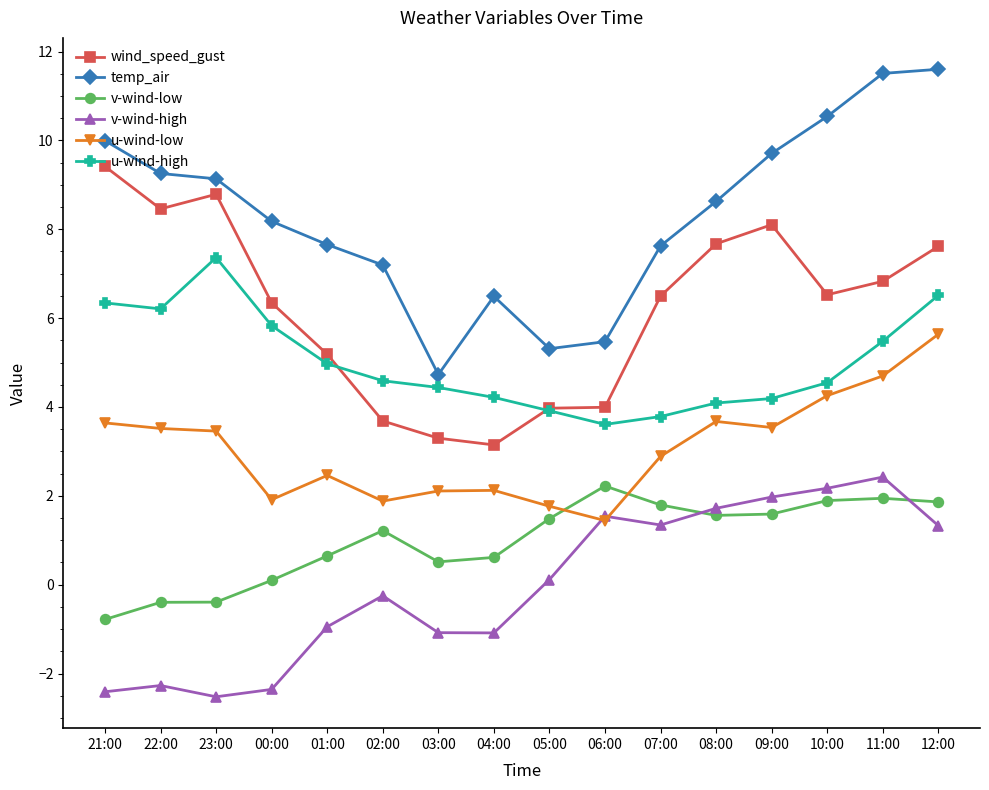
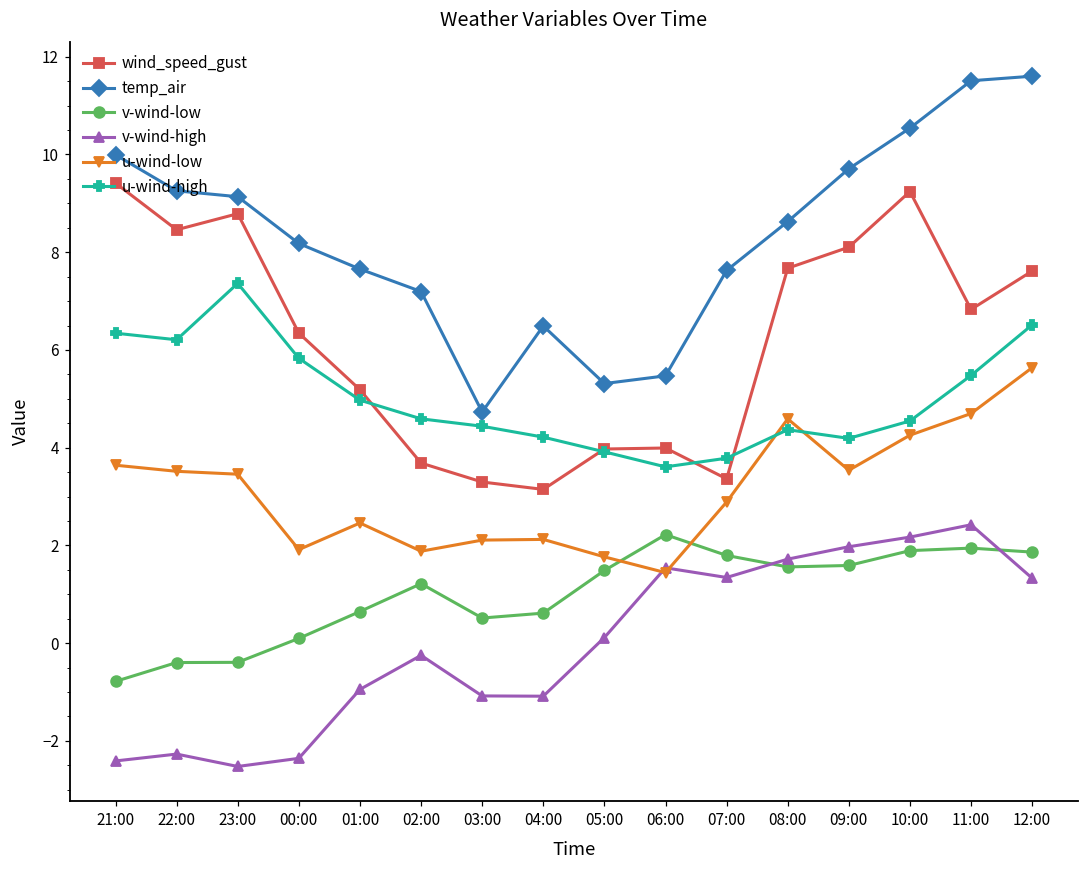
wind_speed_gust, 07:00: 6.5 -> 3.4
u-wind-low, 08:00: 3.7 -> 4.6
u-wind-high, 08:00: 4.1 -> 4.4
wind_speed_gust, 10:00: 6.5 -> 9.2
